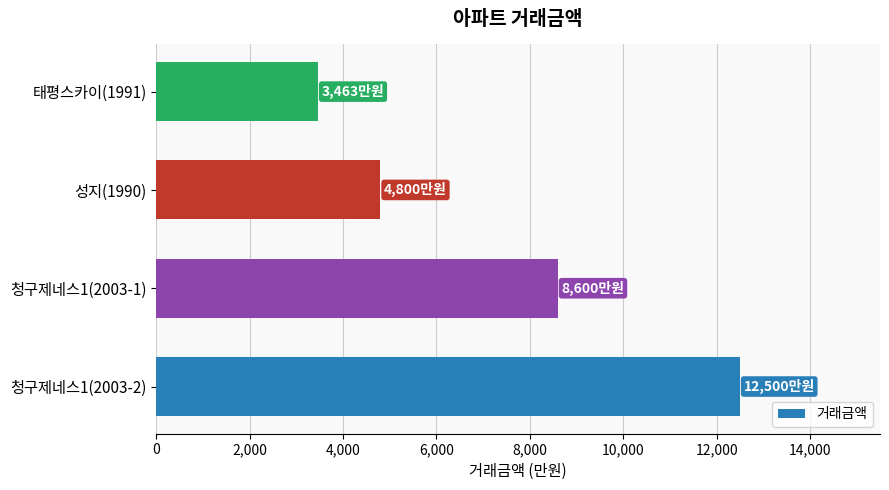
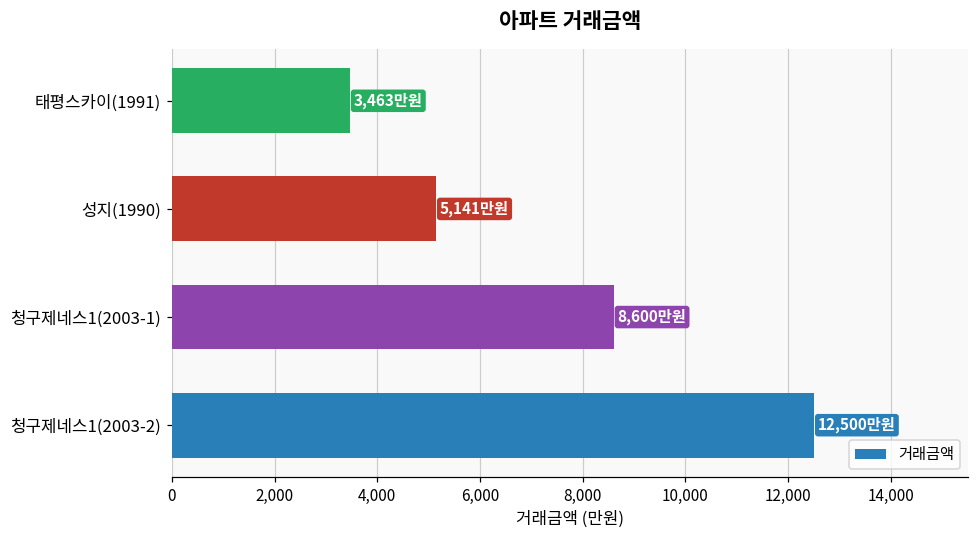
성지(1990): 4,800 -> 5,141
